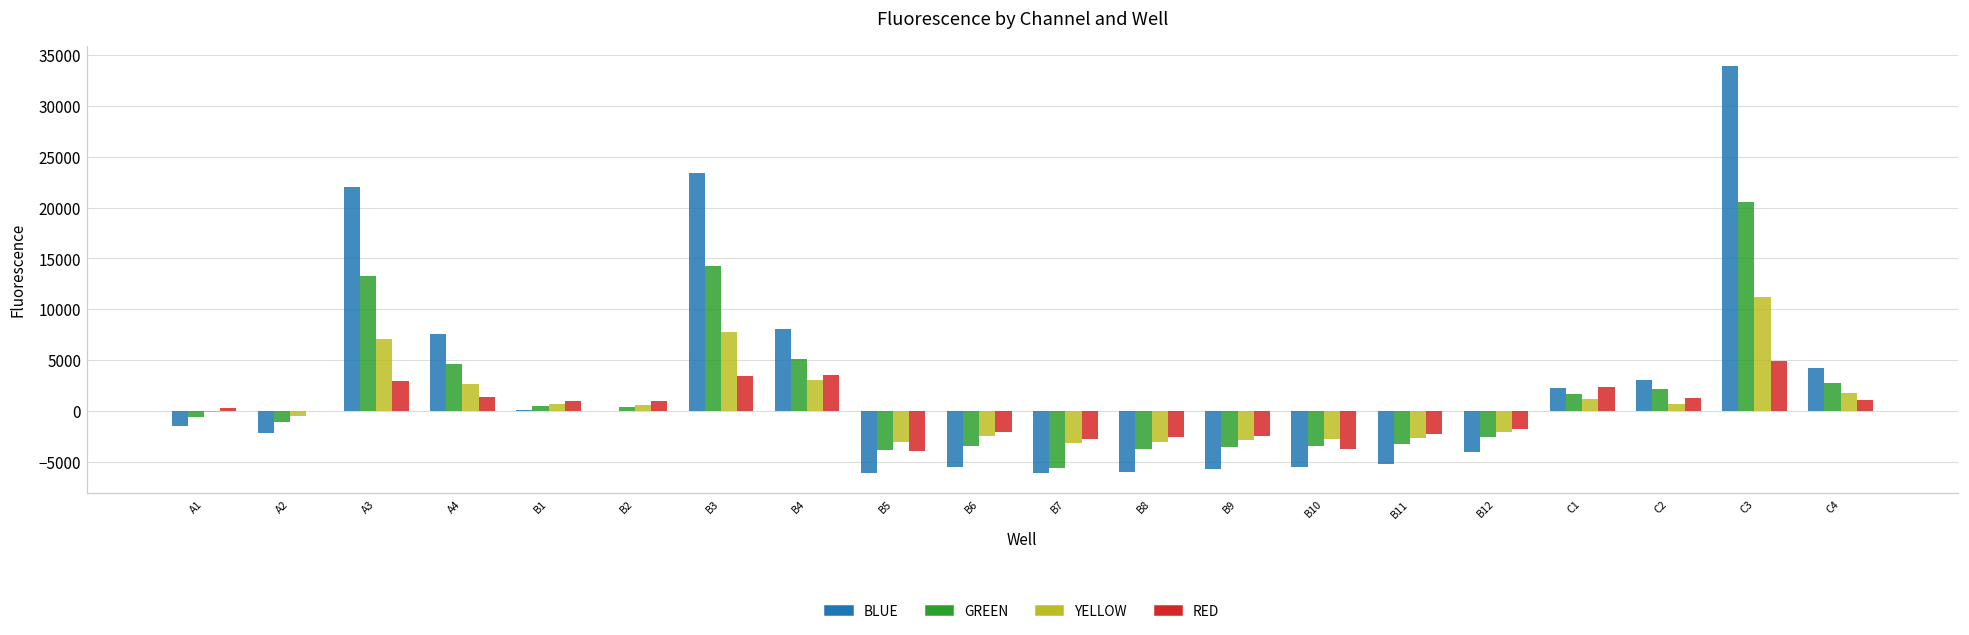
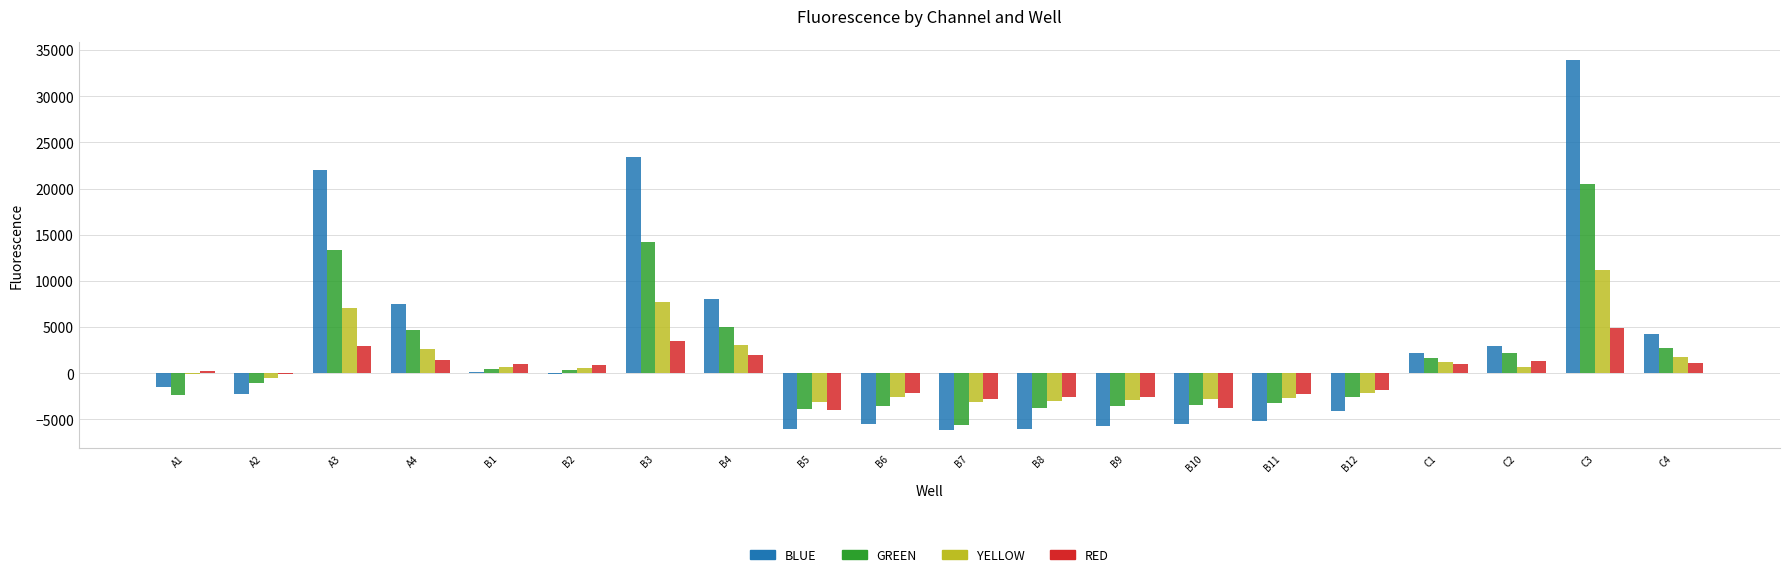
GREEN, A1: -1000 -> -2000
RED, B4: 4000 -> 2000
RED, C1: 2000 -> 1000
